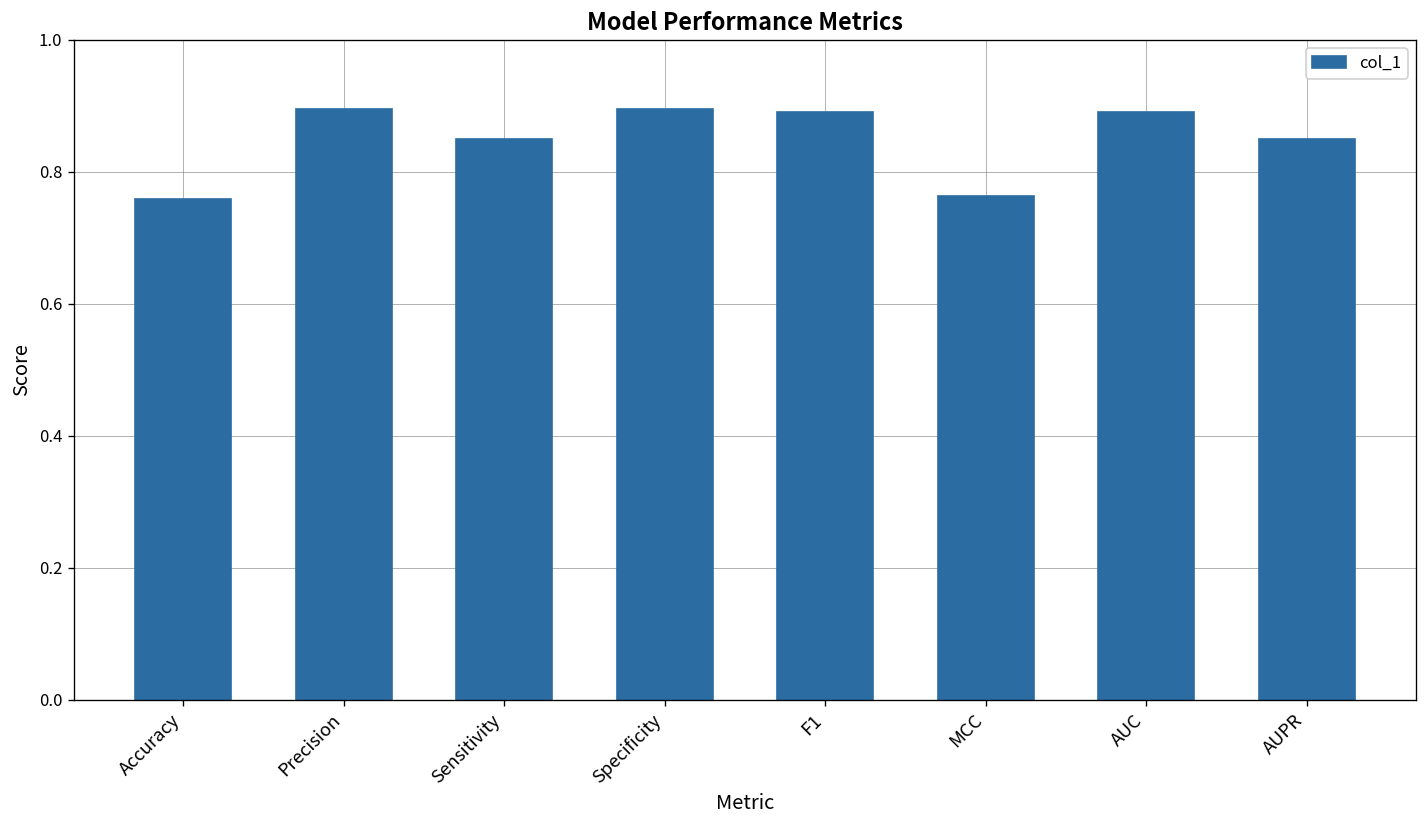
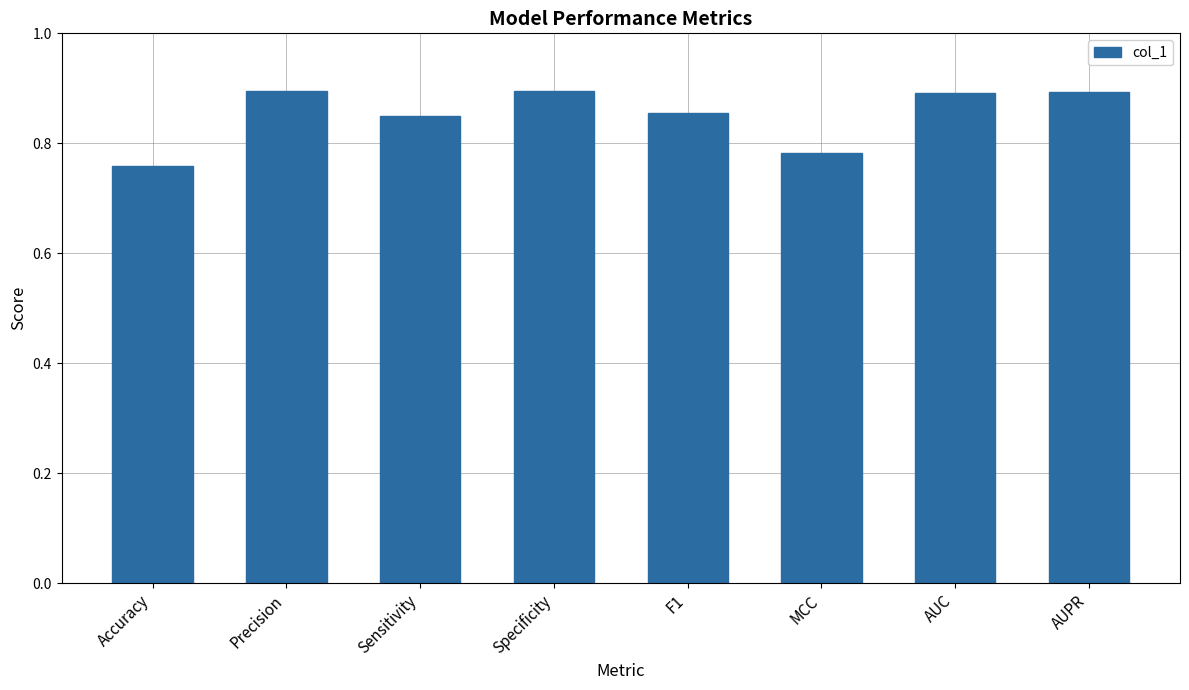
F1: 0.89 -> 0.85
MCC: 0.76 -> 0.78
AUPR: 0.85 -> 0.89
